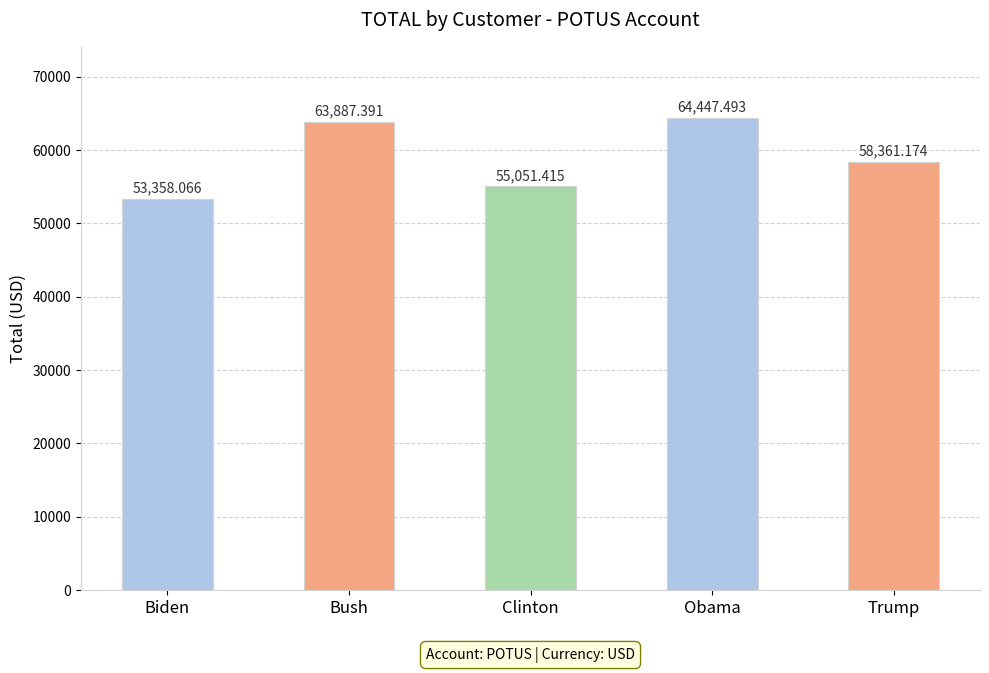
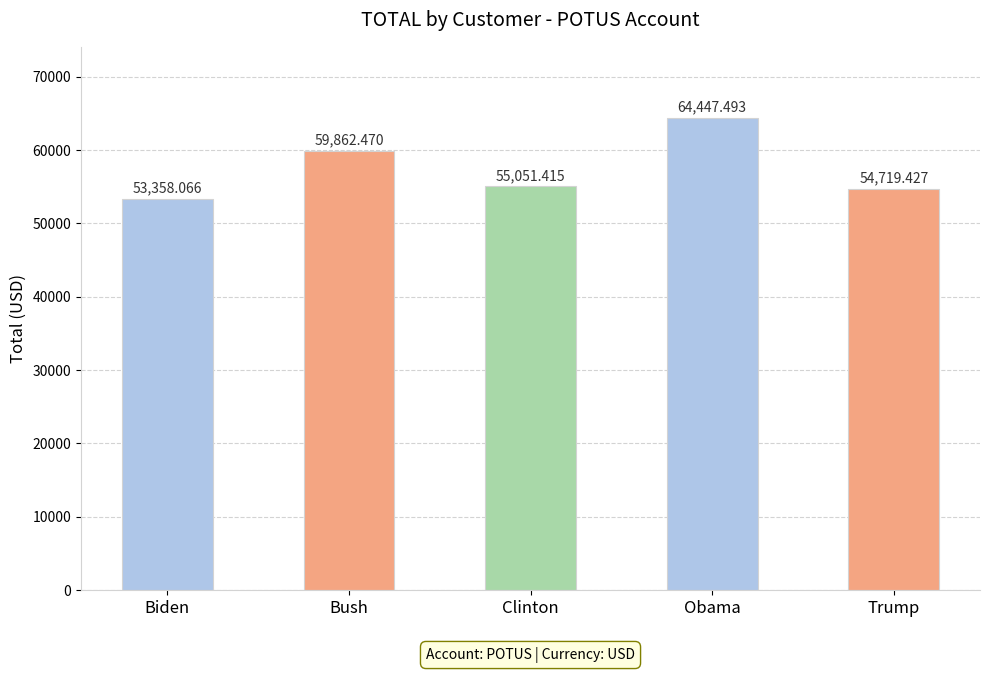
Bush: 63,887.391 -> 59,862.470
Trump: 58,361.174 -> 54,719.427
